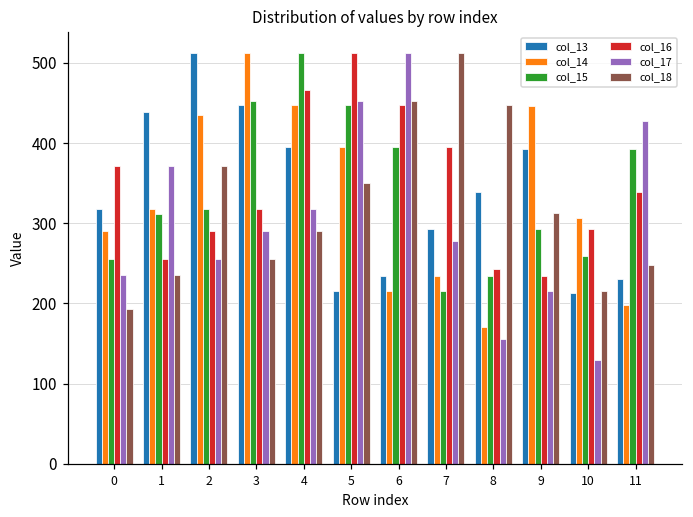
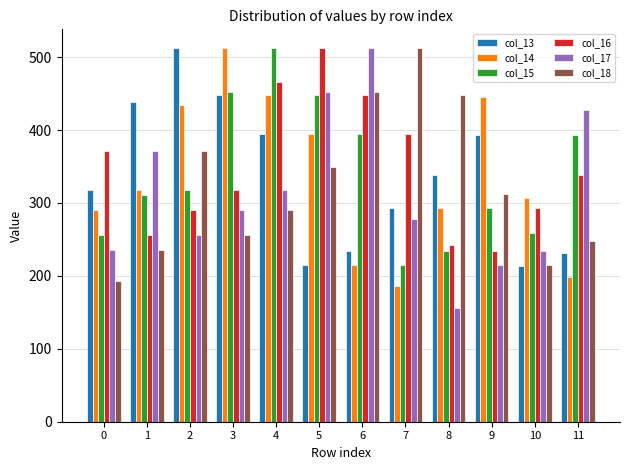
col_14, 7: 230 -> 190
col_14, 8: 170 -> 290
col_17, 10: 130 -> 230
